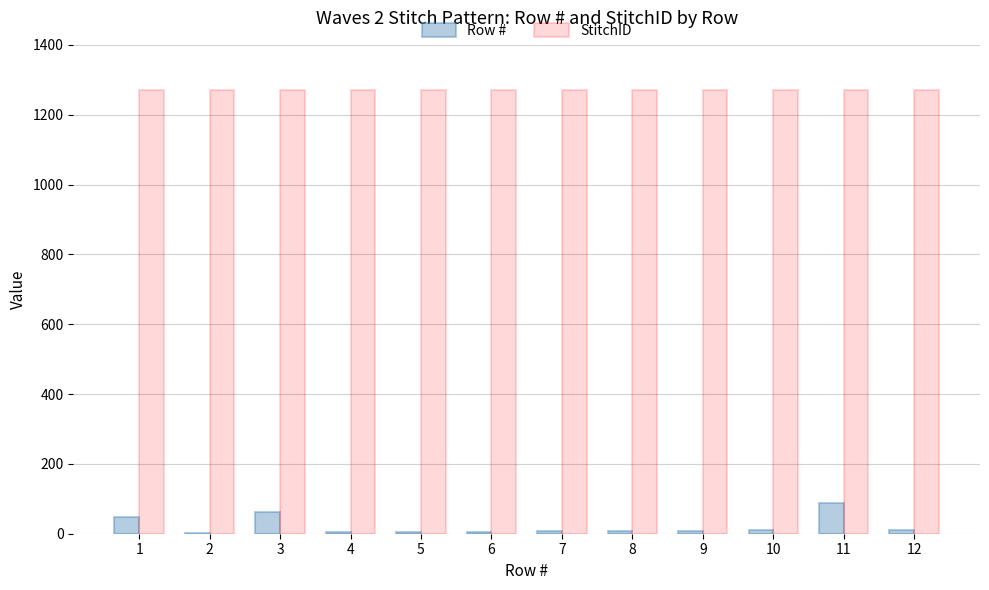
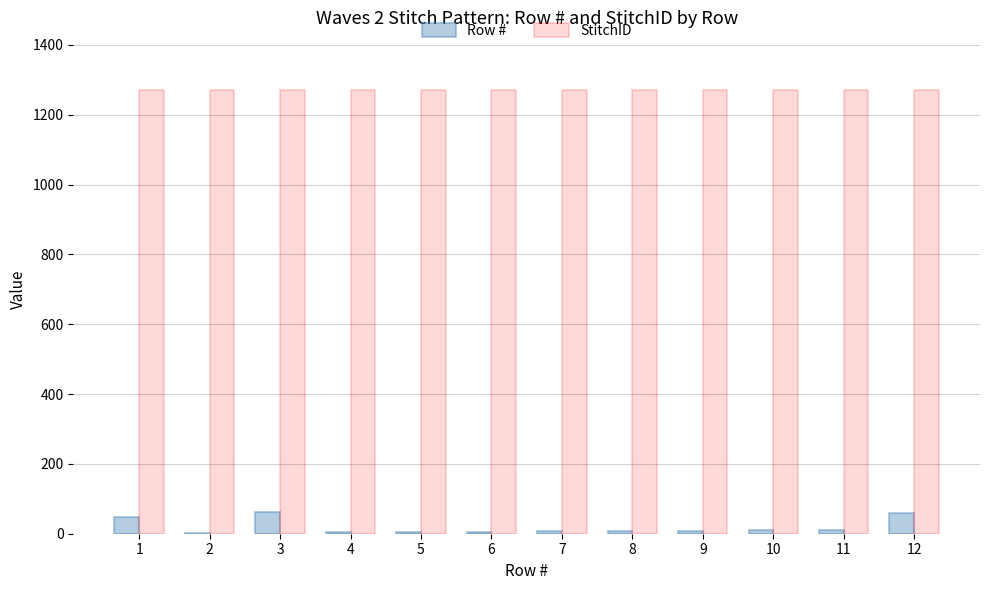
Row #, 11: 90 -> 10
Row #, 12: 10 -> 60
